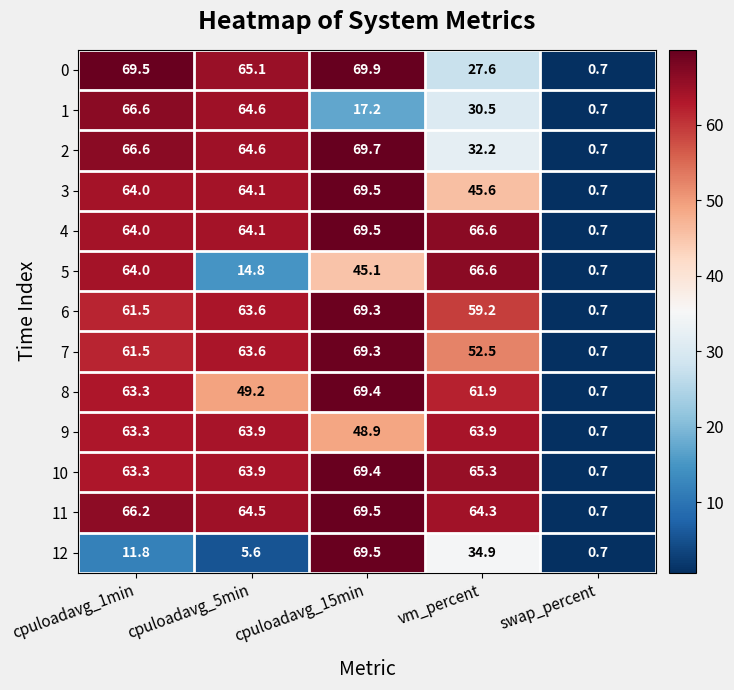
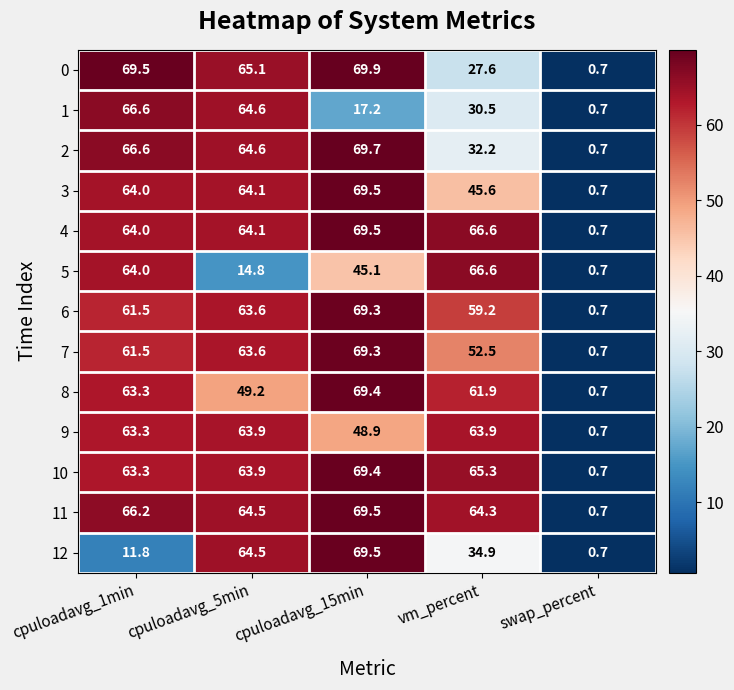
12, cpuloadavg_5min: 5.6 -> 64.5
